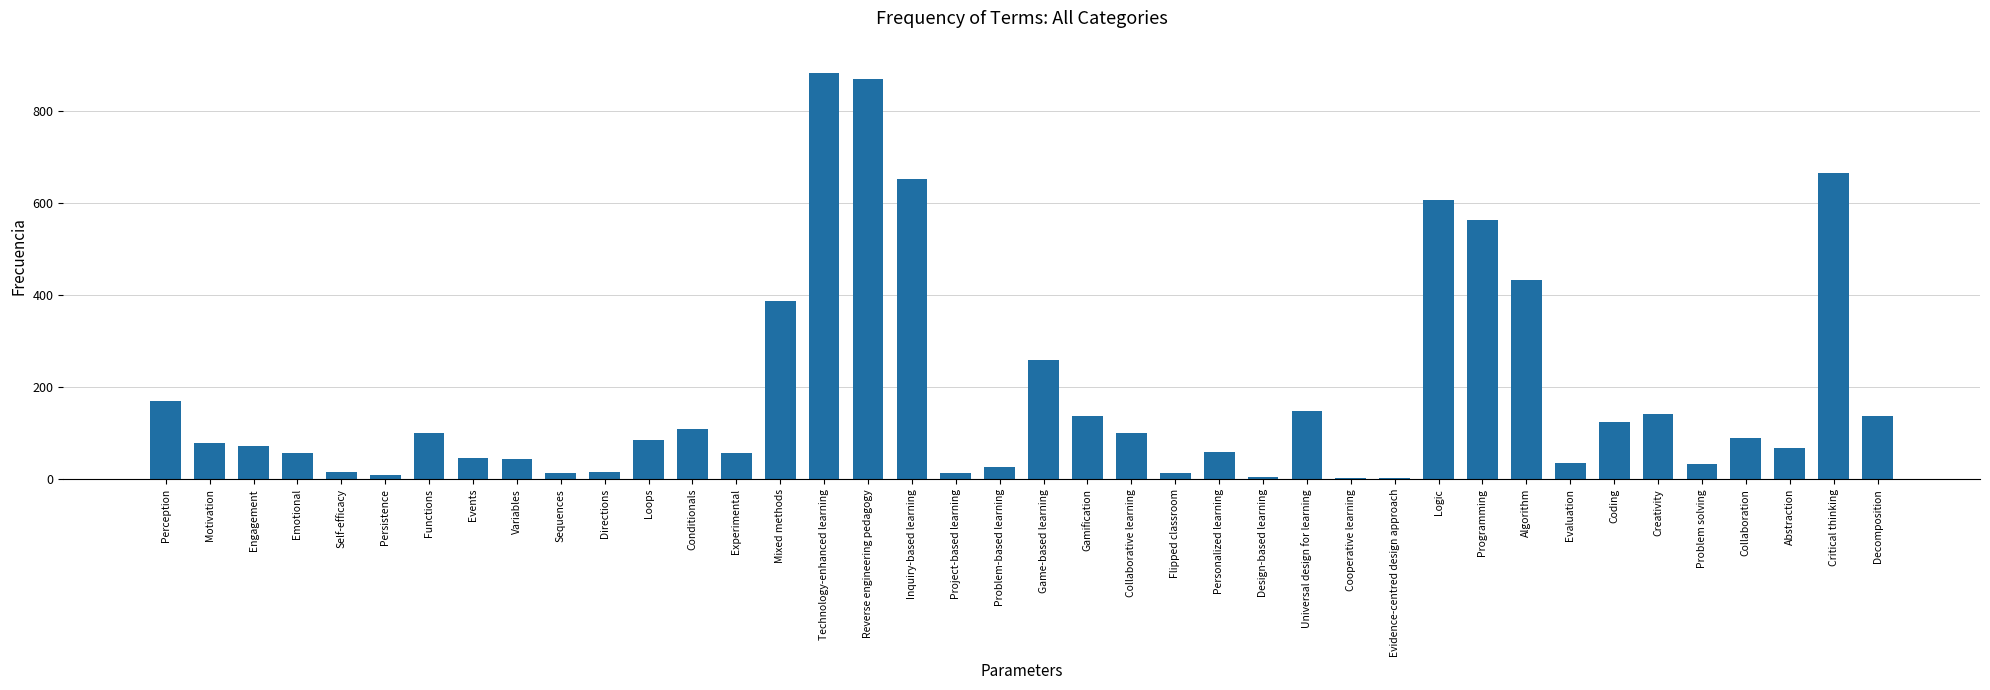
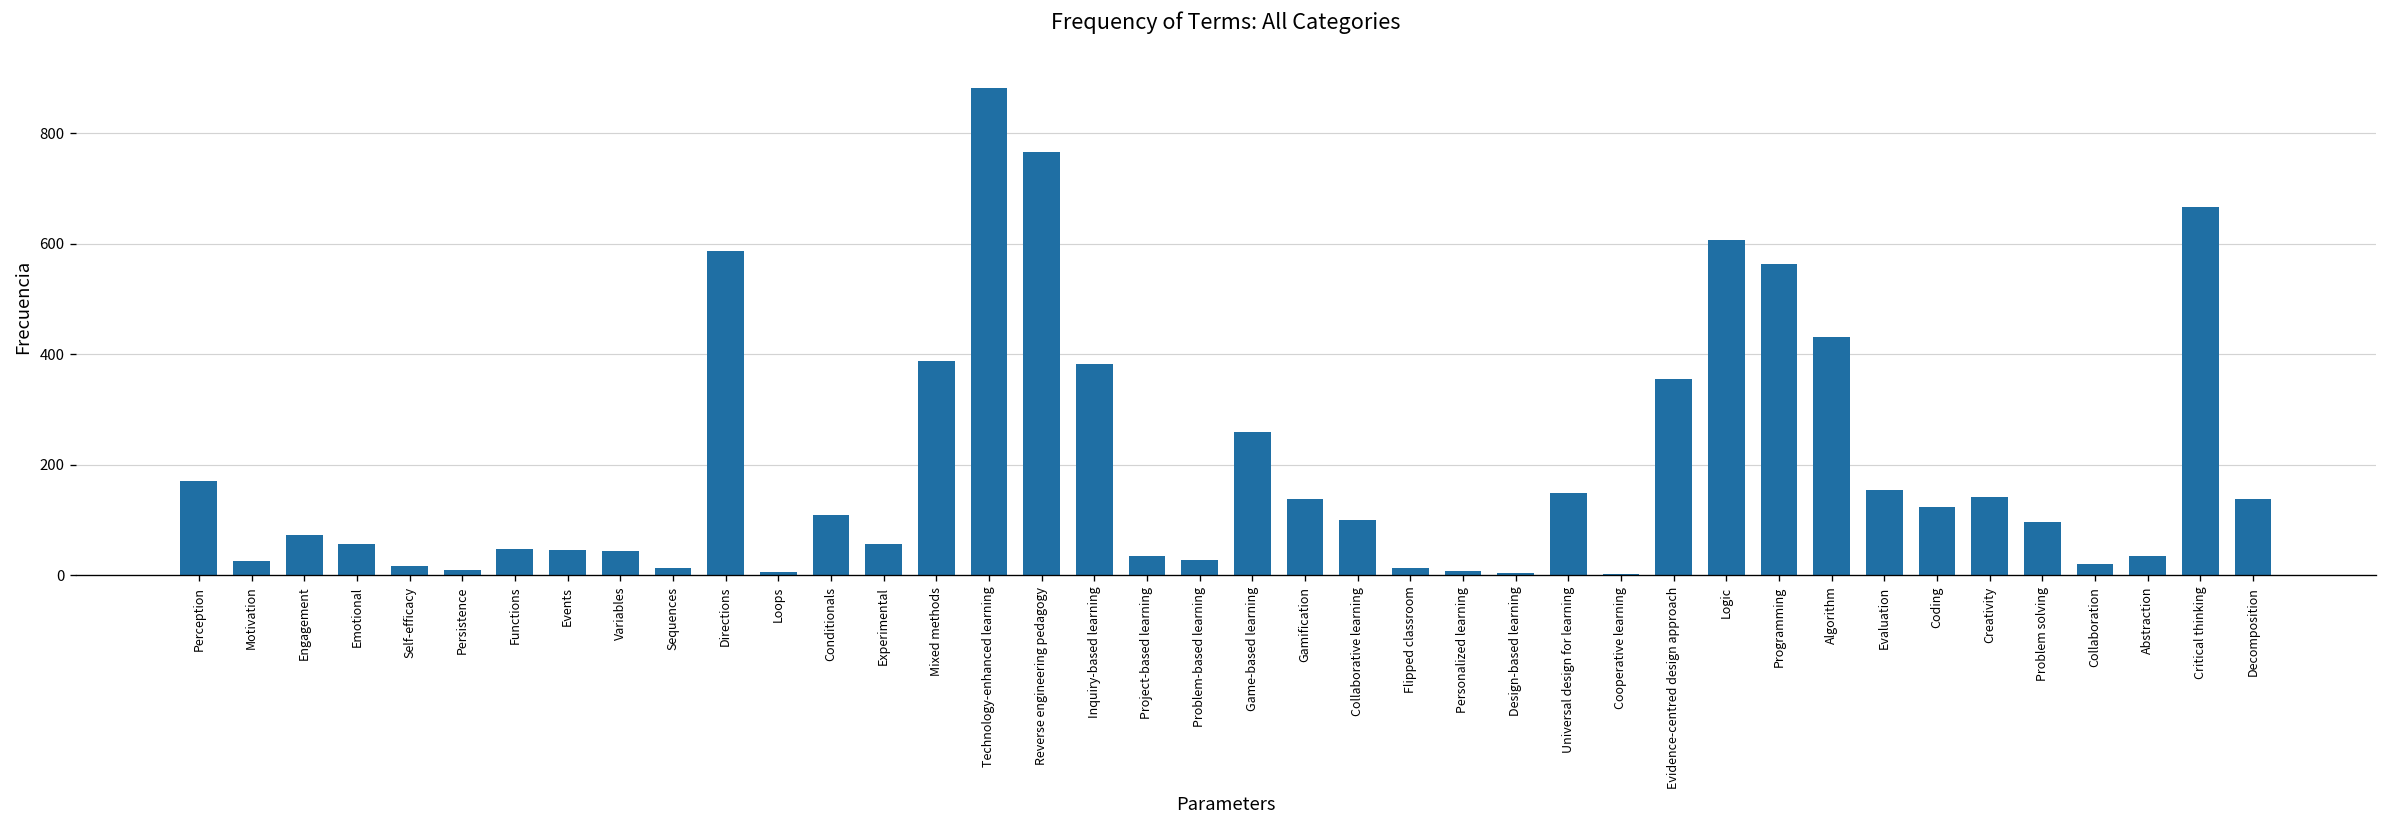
Motivation: 80 -> 30
Functions: 100 -> 50
Directions: 20 -> 590
Loops: 90 -> 10
Reverse engineering pedagogy: 870 -> 770
Inquiry-based learning: 650 -> 380
Project-based learning: 10 -> 30
Personalized learning: 60 -> 10
Evidence-centred design approach: 0 -> 360
Evaluation: 40 -> 150
Problem solving: 30 -> 100
Collaboration: 90 -> 20
Abstraction: 70 -> 30
